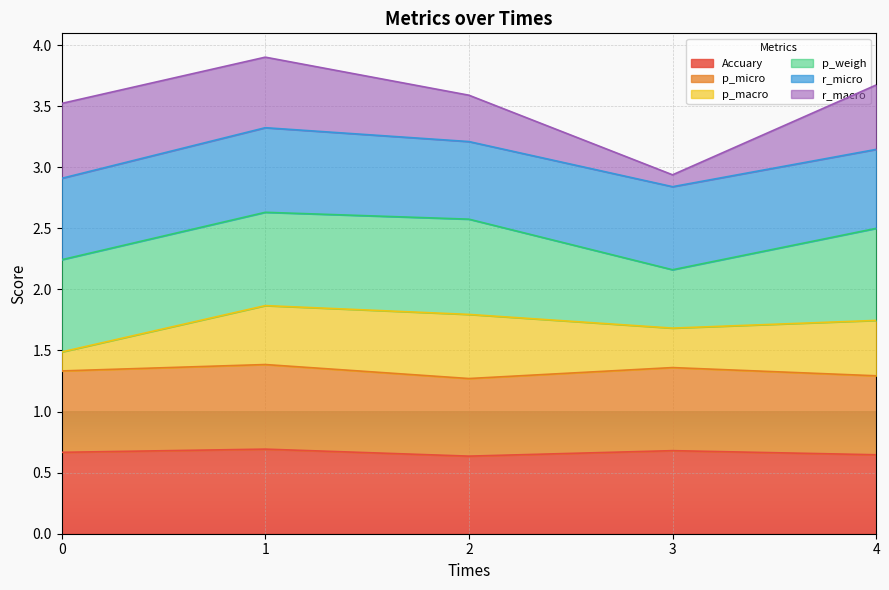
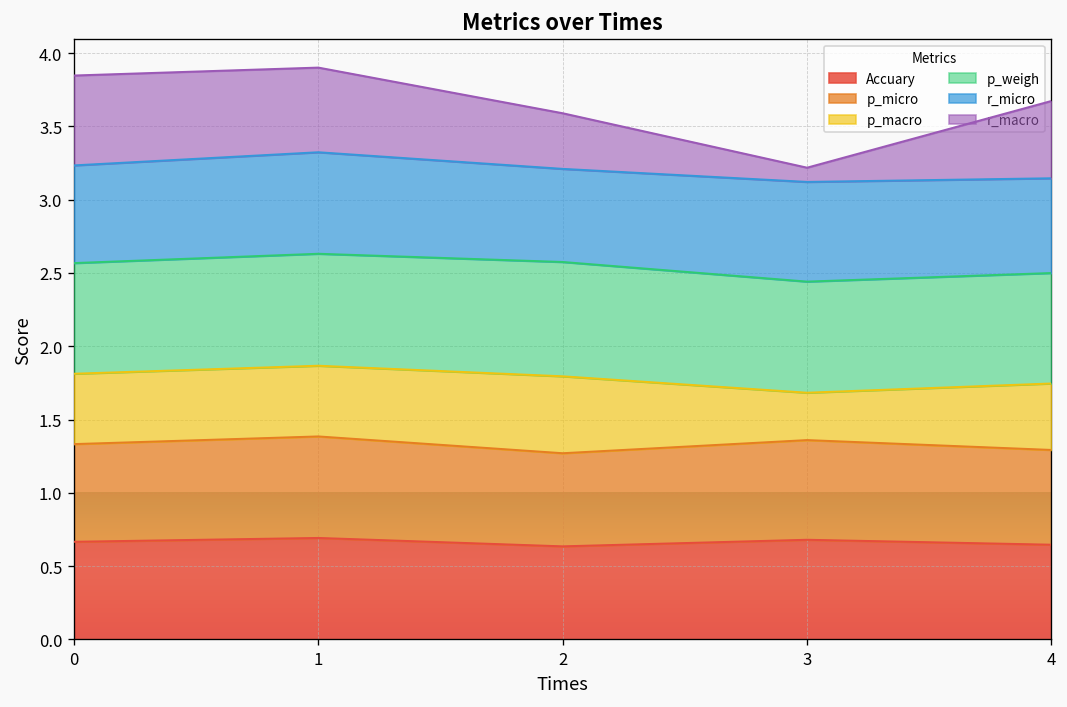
p_macro, 0: 0.16 -> 0.48
p_weigh, 3: 0.48 -> 0.76
